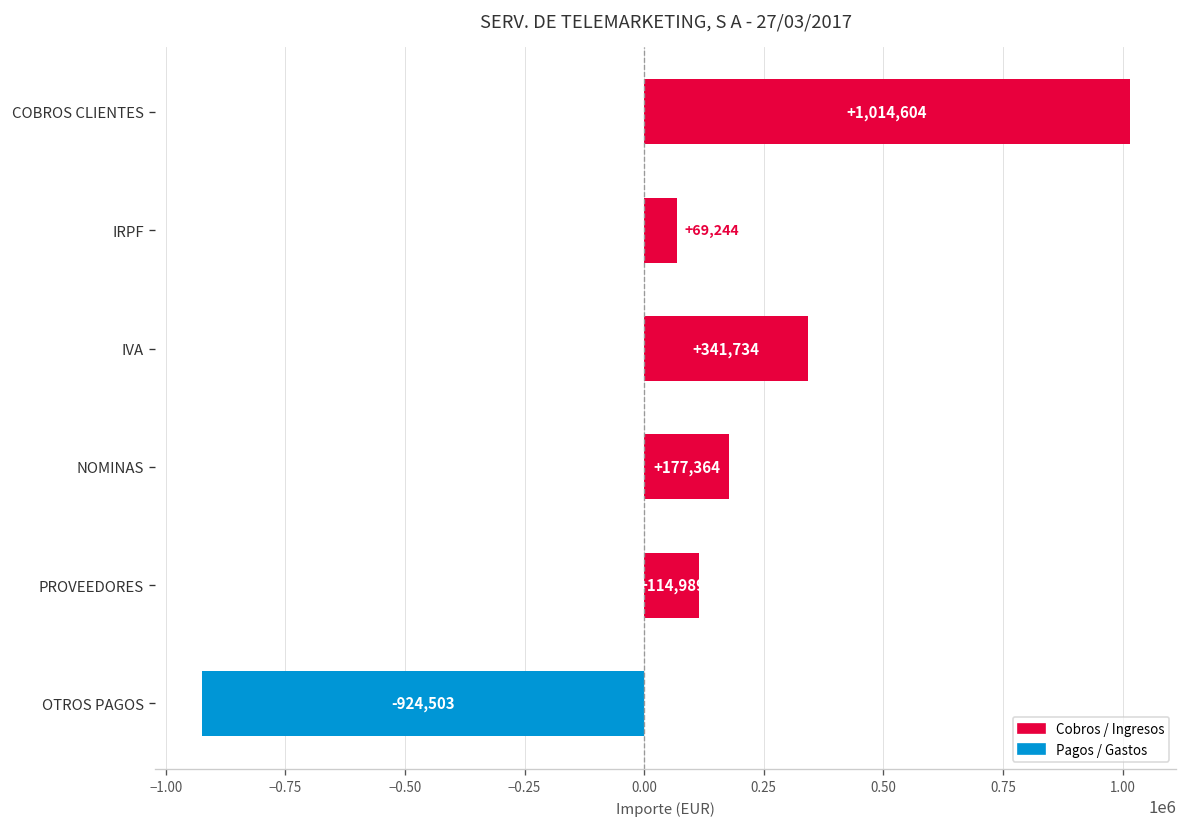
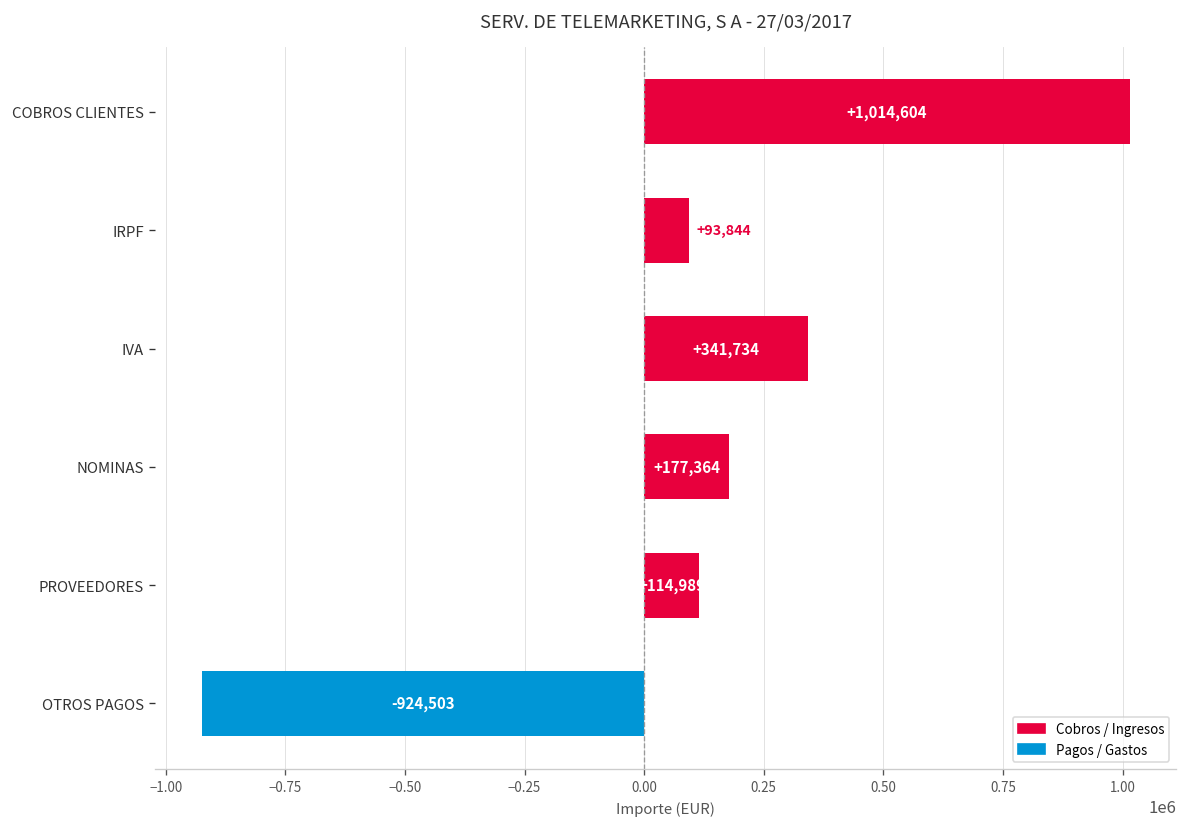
IRPF: +69,244 -> +93,844
